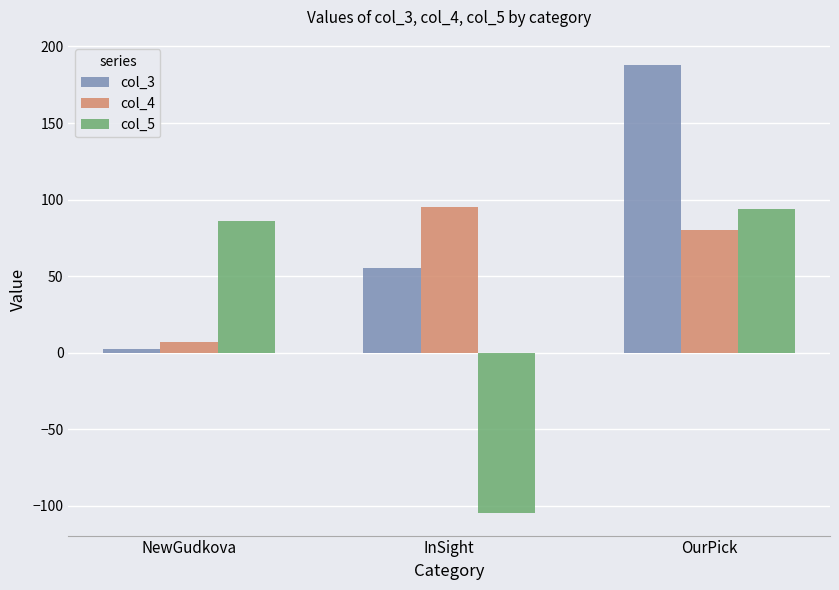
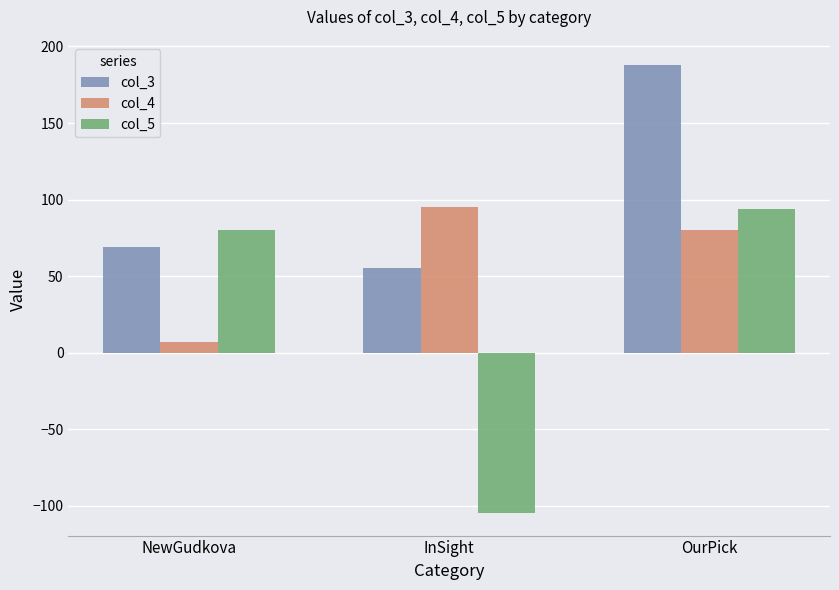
col_3, NewGudkova: 2 -> 69
col_5, NewGudkova: 86 -> 80
